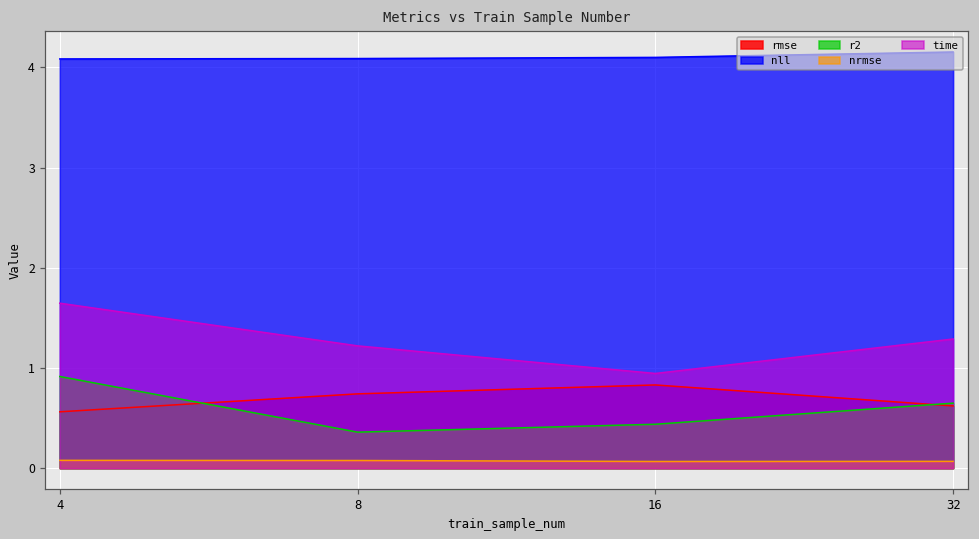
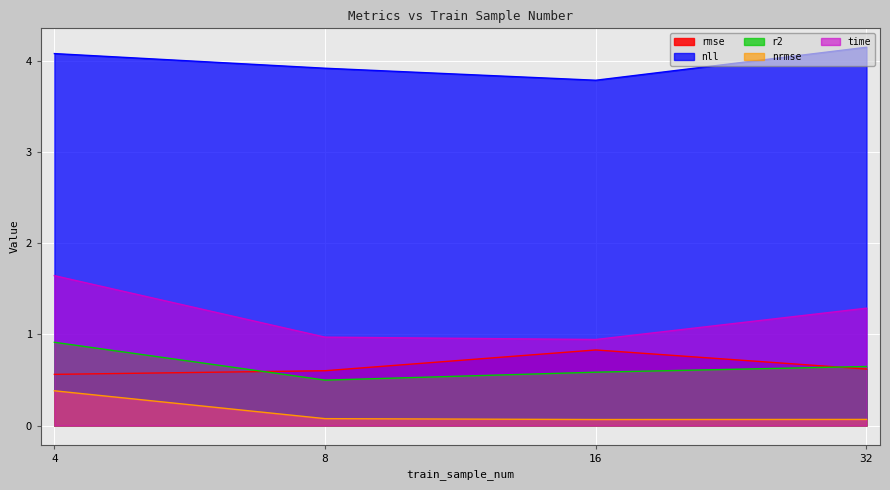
nrmse, 4: 0.1 -> 0.4
rmse, 8: 0.7 -> 0.6
nll, 8: 4.1 -> 3.9
r2, 8: 0.4 -> 0.5
time, 8: 1.2 -> 1.0
nll, 16: 4.1 -> 3.8
r2, 16: 0.4 -> 0.6
